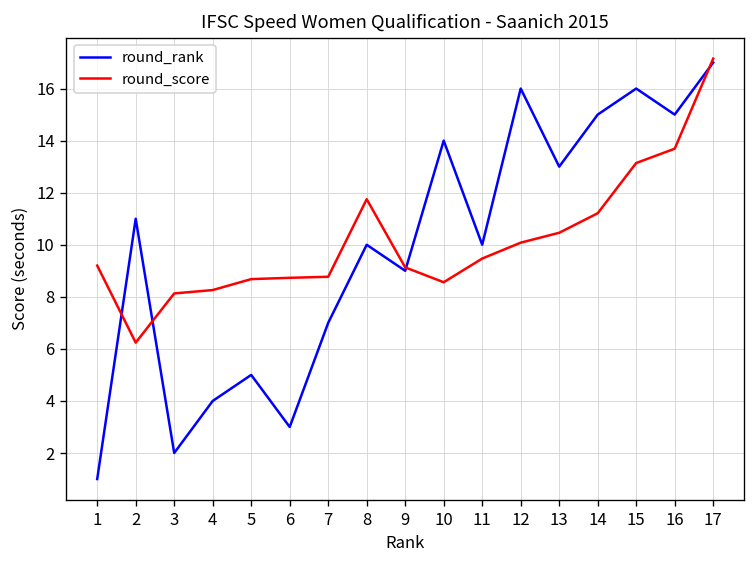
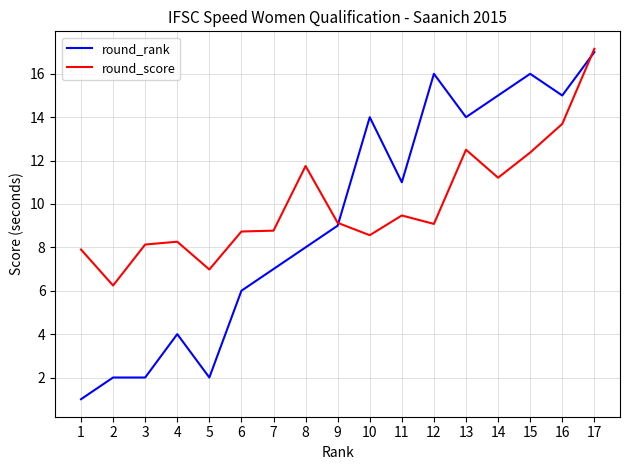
round_score, 1: 9.2 -> 7.9
round_rank, 2: 11 -> 2
round_rank, 5: 5 -> 2
round_score, 5: 8.7 -> 7.0
round_rank, 6: 3 -> 6
round_rank, 8: 10 -> 8
round_rank, 11: 10 -> 11
round_score, 12: 10.1 -> 9.1
round_rank, 13: 13 -> 14
round_score, 13: 10.5 -> 12.5
round_score, 15: 13.1 -> 12.4
